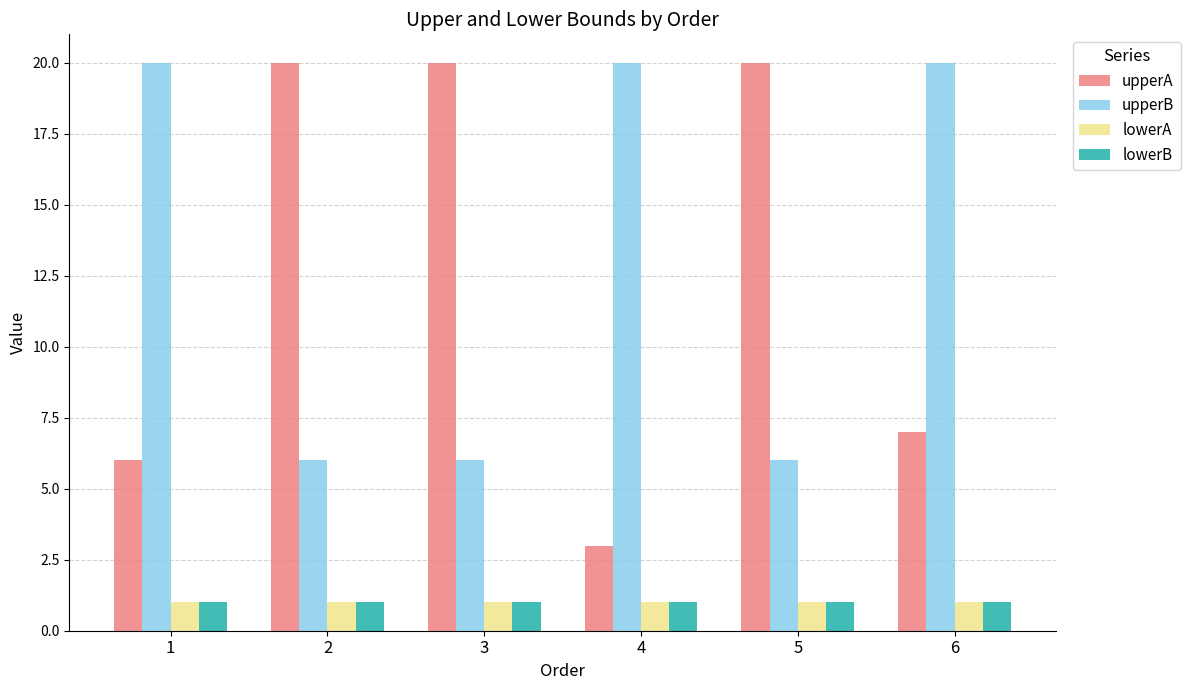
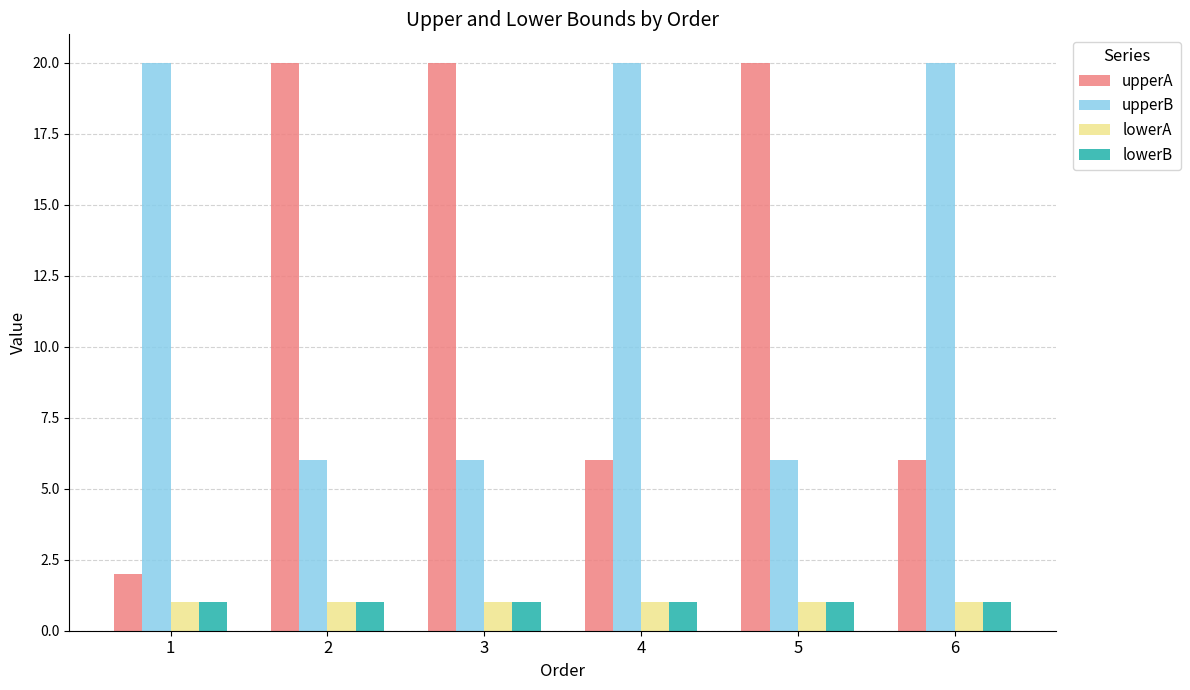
upperA, 1: 6 -> 2
upperA, 4: 3 -> 6
upperA, 6: 7 -> 6
